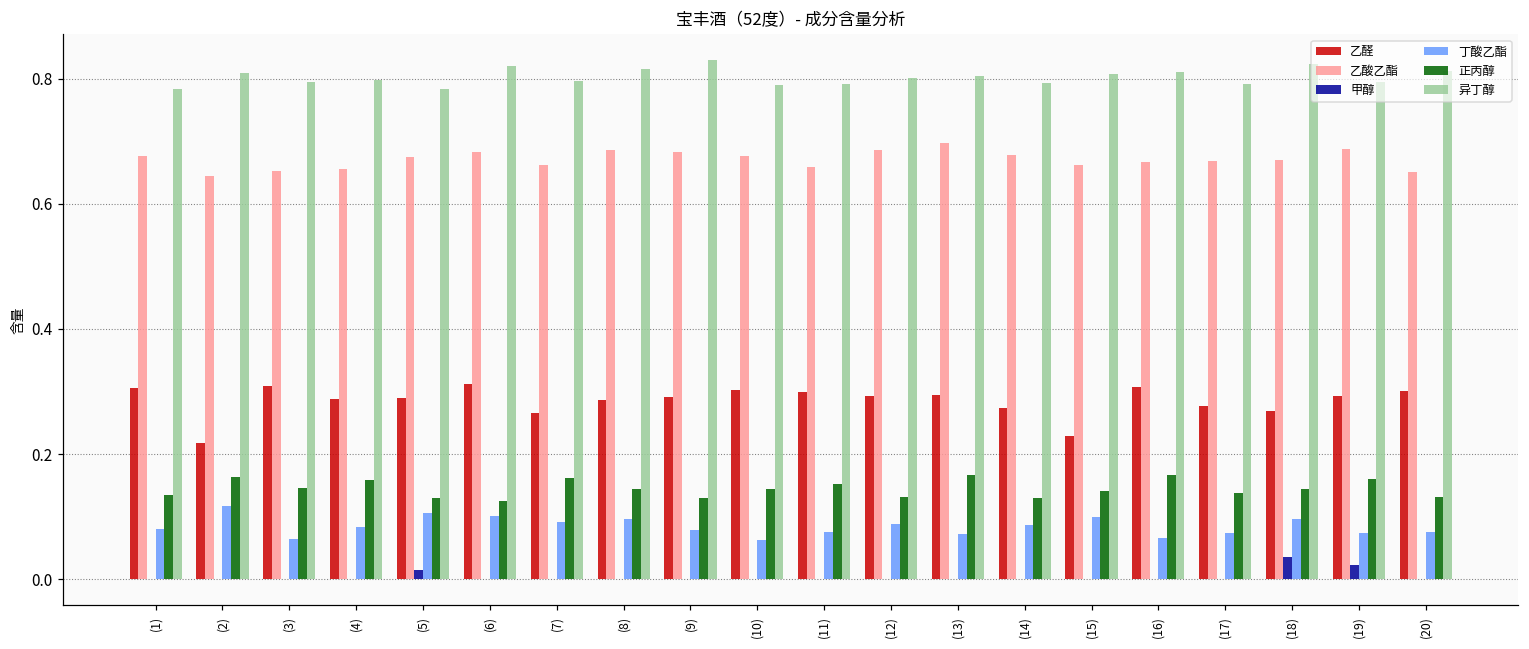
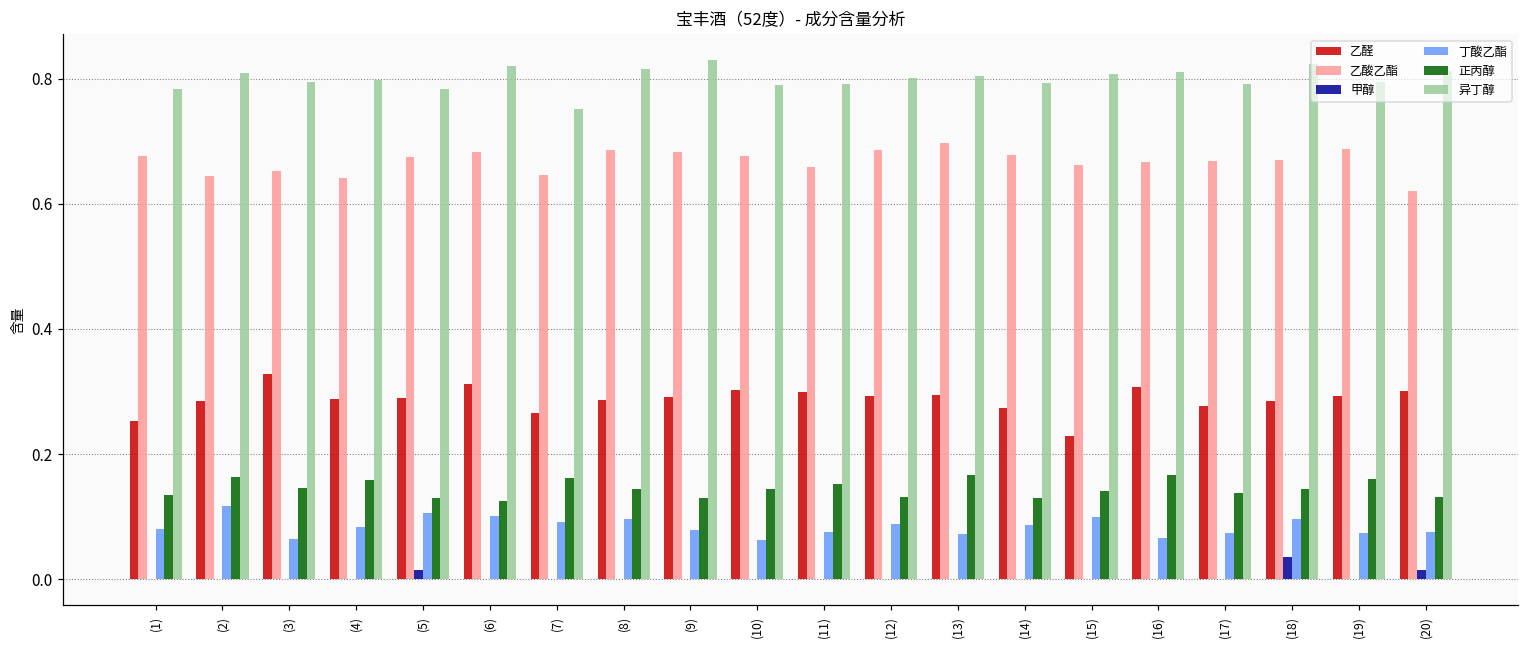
乙醛, (1): 0.31 -> 0.25
乙醛, (2): 0.22 -> 0.29
乙醛, (3): 0.31 -> 0.33
乙酸乙酯, (4): 0.66 -> 0.64
乙酸乙酯, (7): 0.66 -> 0.65
异丁醇, (7): 0.80 -> 0.75
乙醛, (18): 0.27 -> 0.29
甲醇, (19): 0.02 -> 0.00
乙酸乙酯, (20): 0.65 -> 0.62
甲醇, (20): 0.00 -> 0.01
